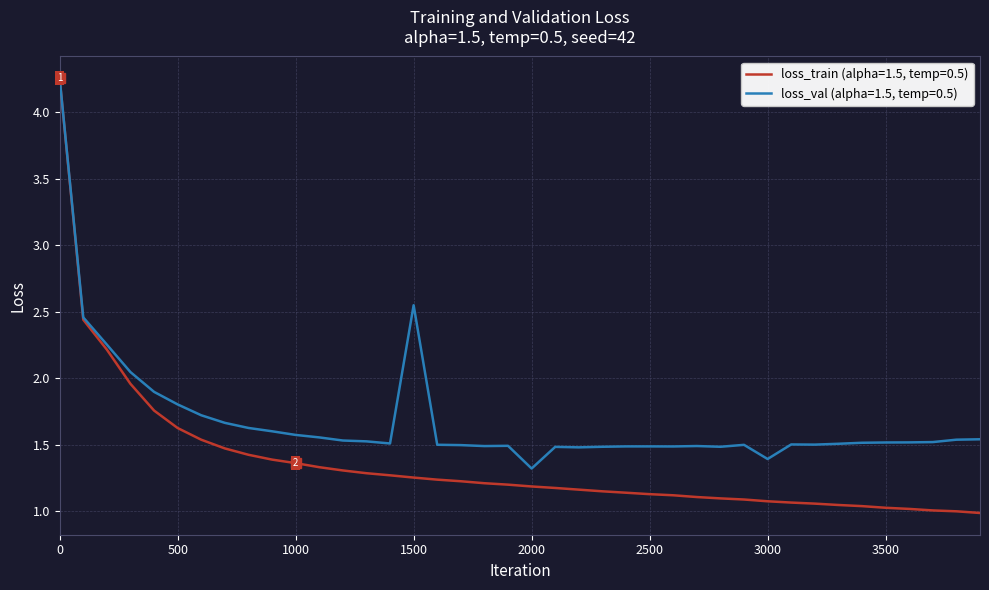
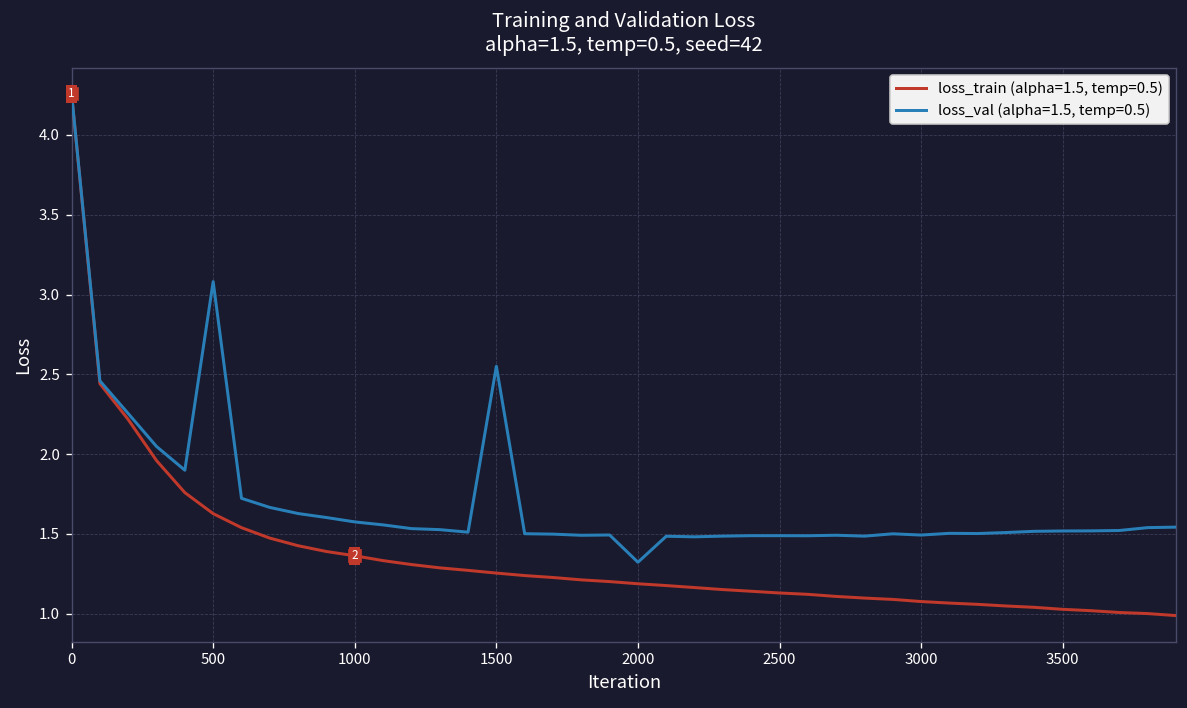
loss_val (alpha=1.5, temp=0.5), 500: 1.80 -> 3.08
loss_val (alpha=1.5, temp=0.5), 3000: 1.39 -> 1.49
